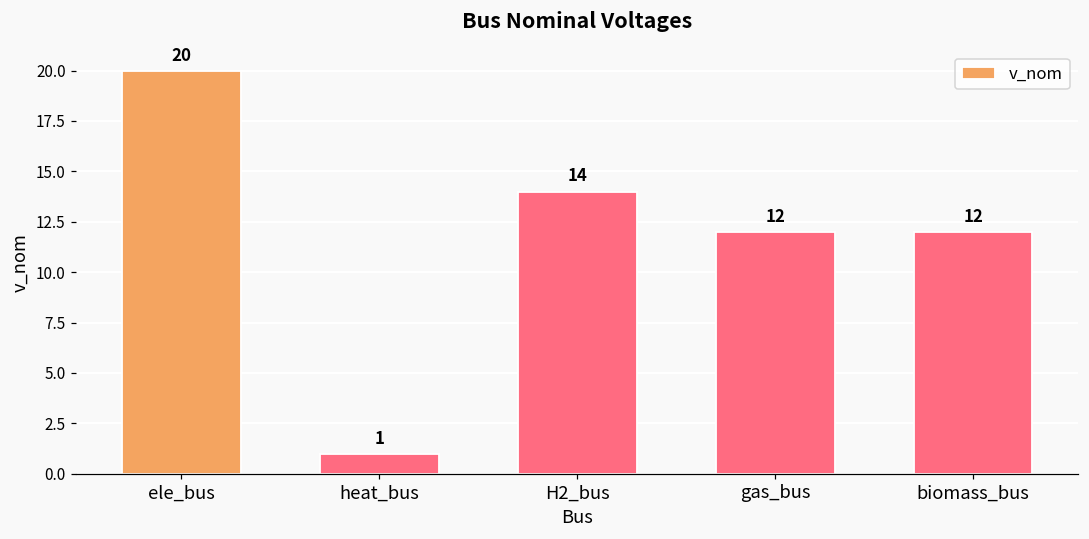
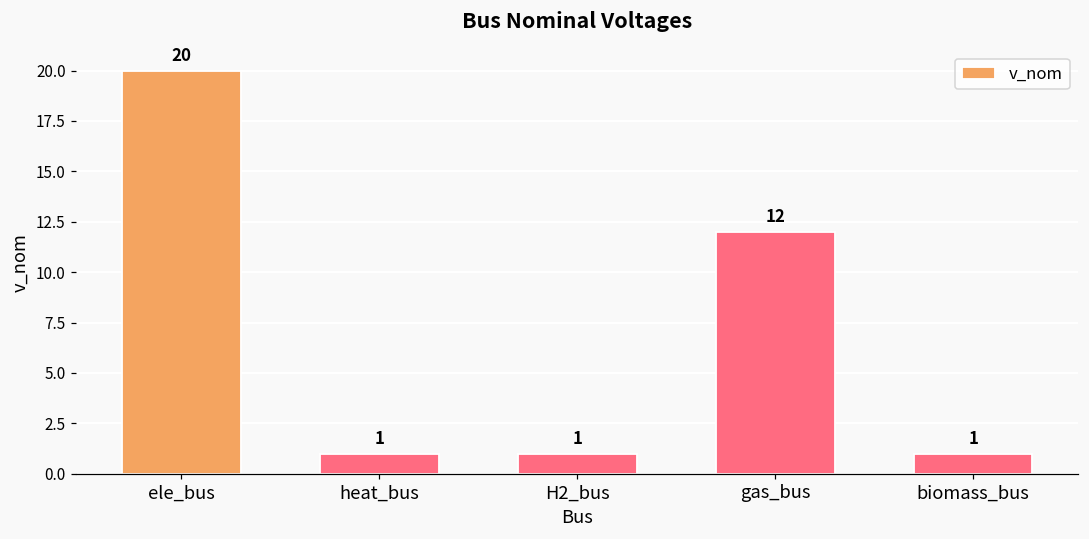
H2_bus: 14 -> 1
biomass_bus: 12 -> 1
